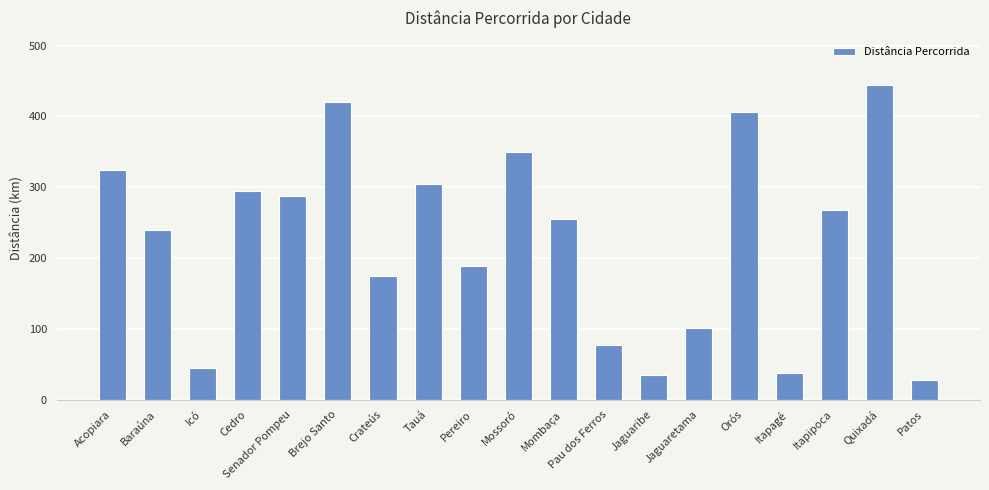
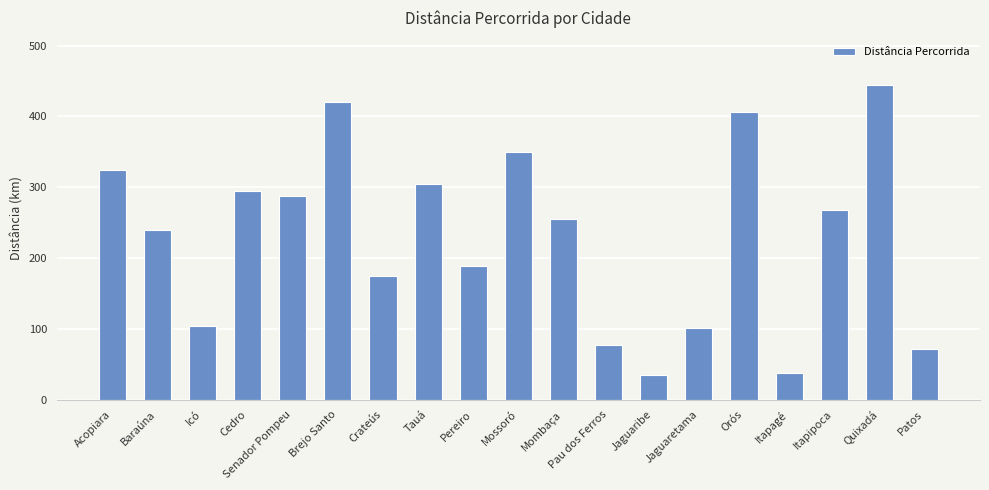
Icó: 50 -> 100
Patos: 30 -> 70
